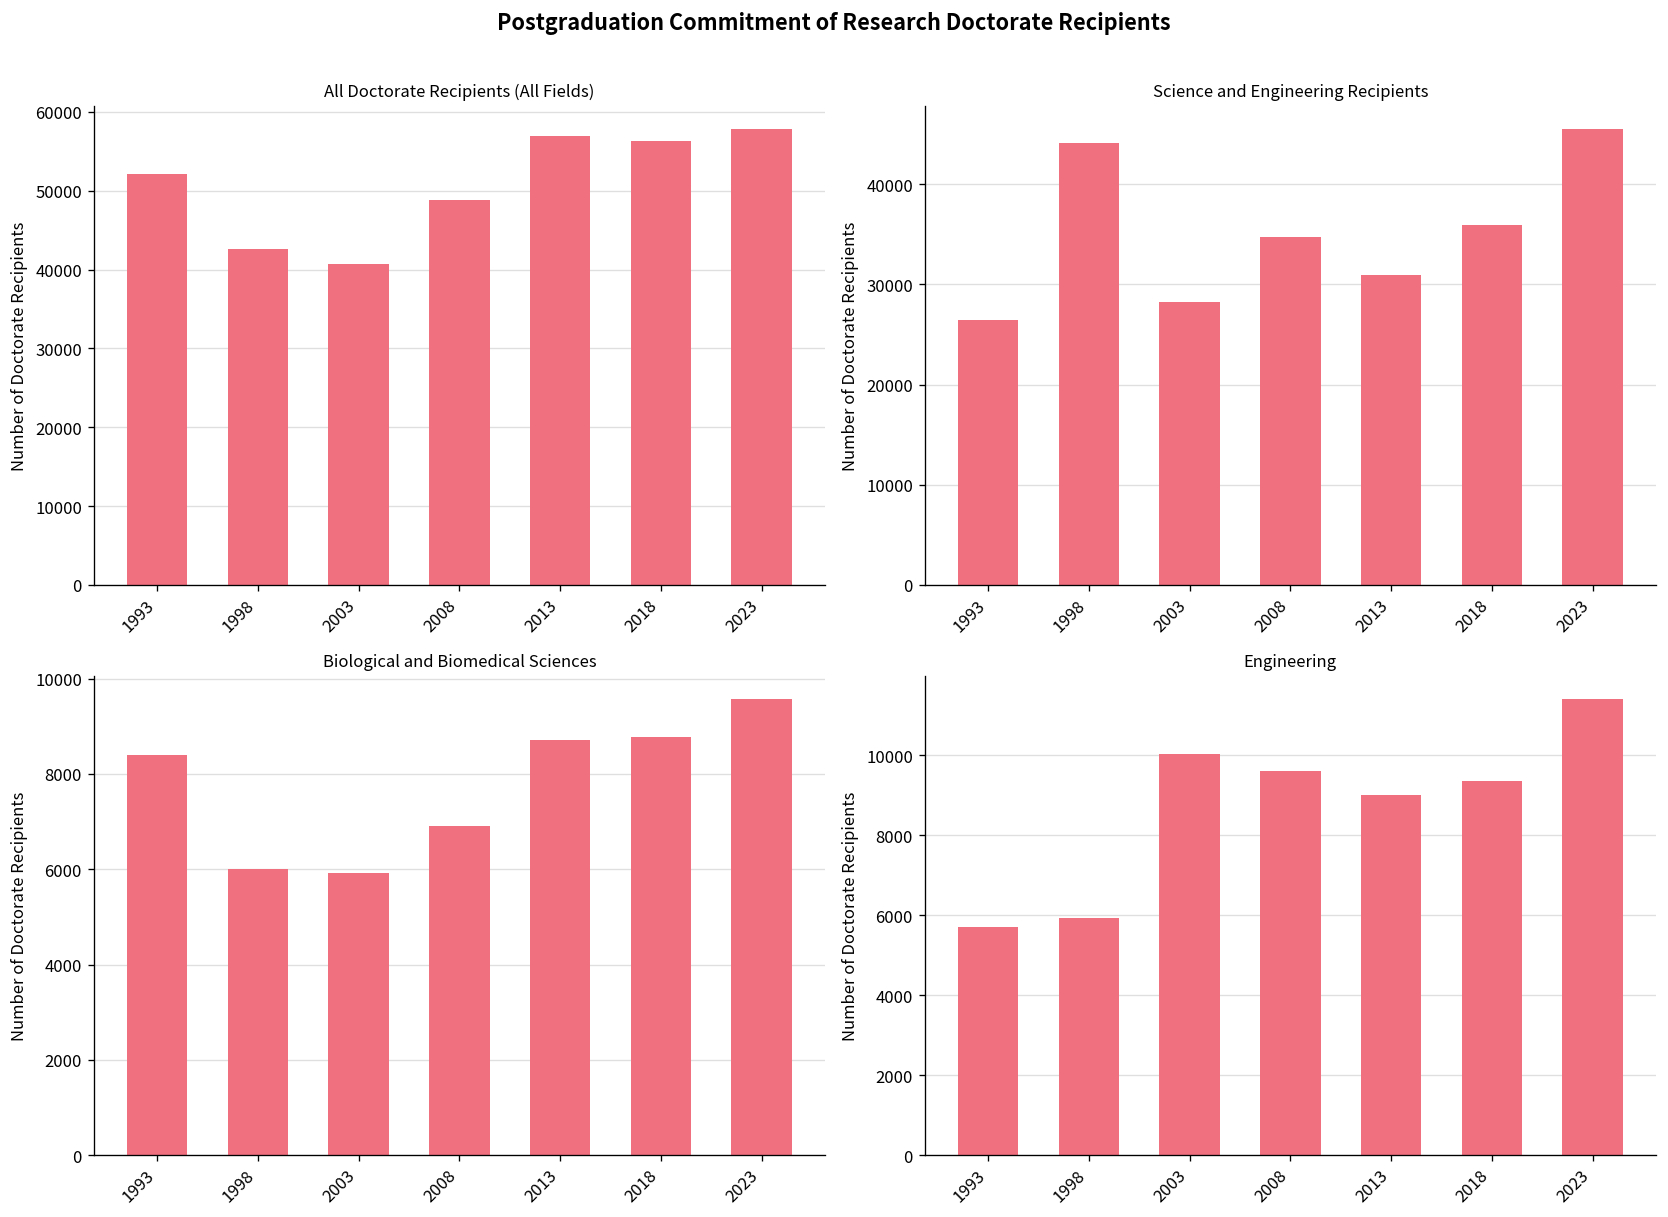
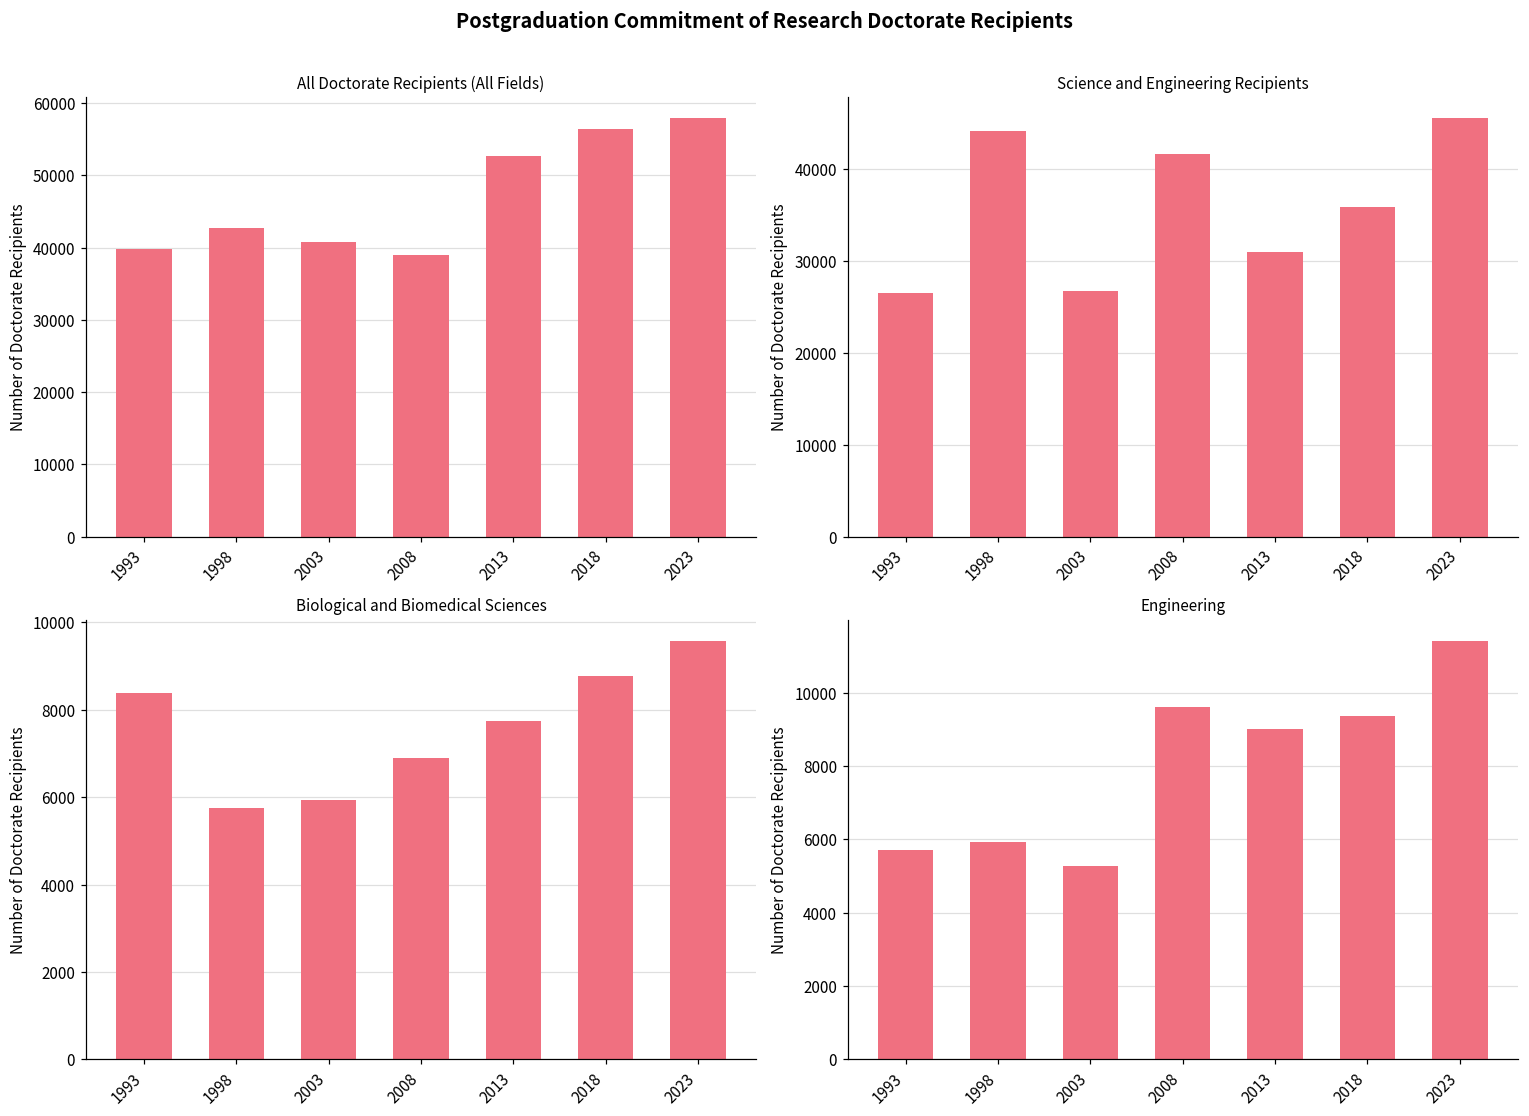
All Doctorate Recipients (All Fields), 1993: 52000 -> 40000
All Doctorate Recipients (All Fields), 2008: 49000 -> 39000
All Doctorate Recipients (All Fields), 2013: 57000 -> 53000
Science and Engineering Recipients, 2003: 28000 -> 27000
Science and Engineering Recipients, 2008: 35000 -> 42000
Biological and Biomedical Sciences, 1998: 6000 -> 5800
Biological and Biomedical Sciences, 2013: 8700 -> 7800
Engineering, 2003: 10000 -> 5300
